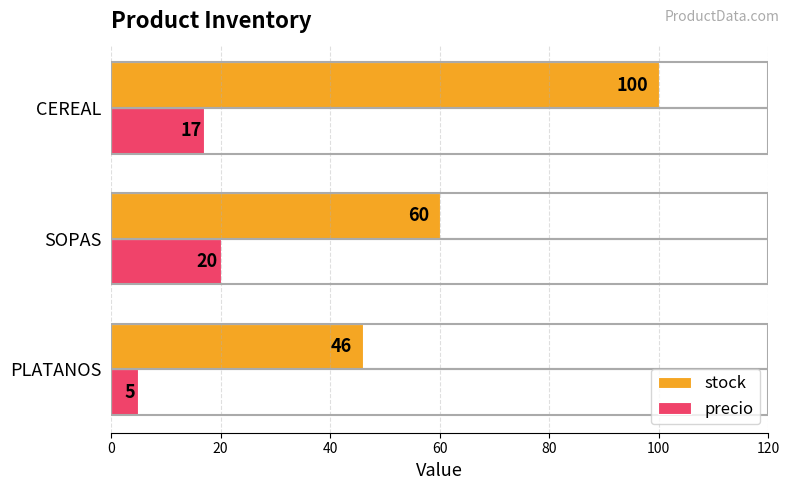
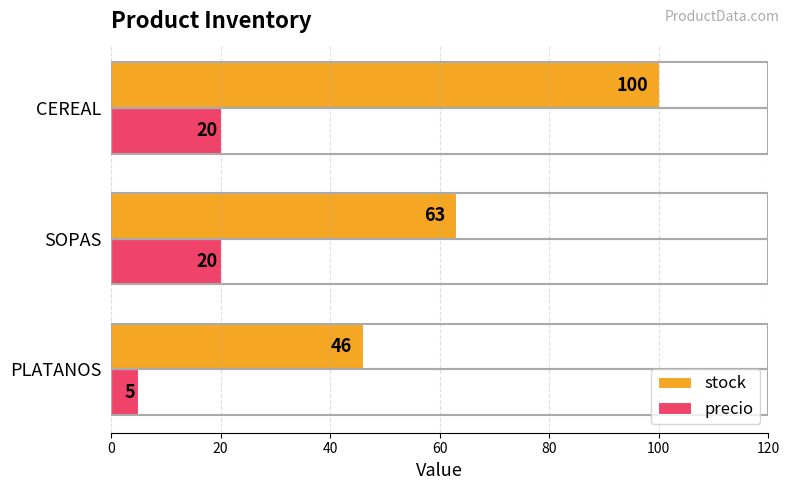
precio, CEREAL: 17 -> 20
stock, SOPAS: 60 -> 63
